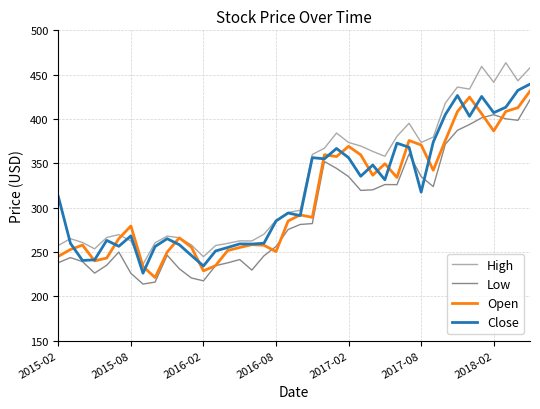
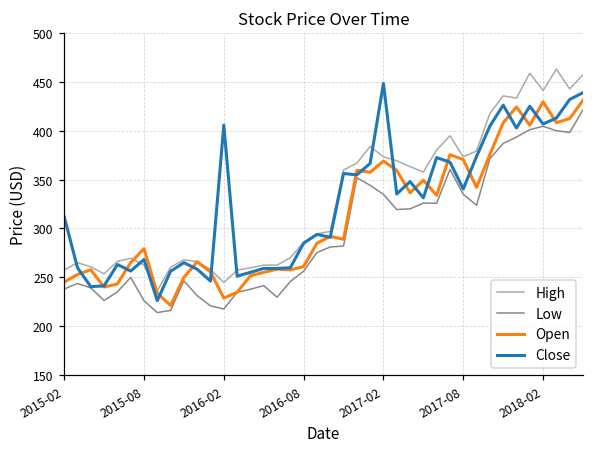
Close, 2016-02: 230 -> 410
Open, 2016-08: 250 -> 260
Close, 2017-02: 360 -> 450
Close, 2017-08: 320 -> 340
Open, 2018-02: 390 -> 430
